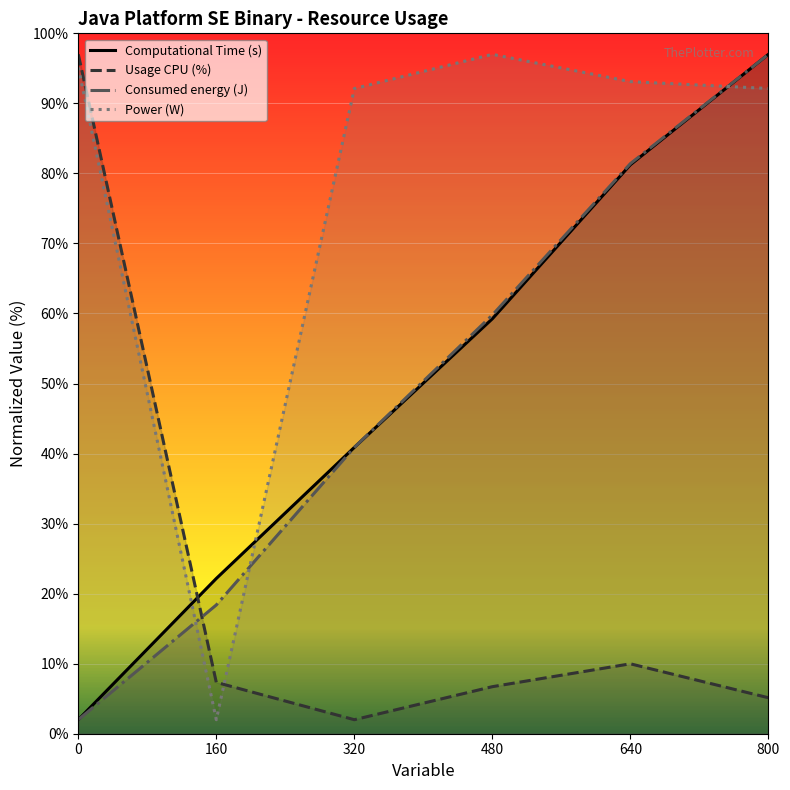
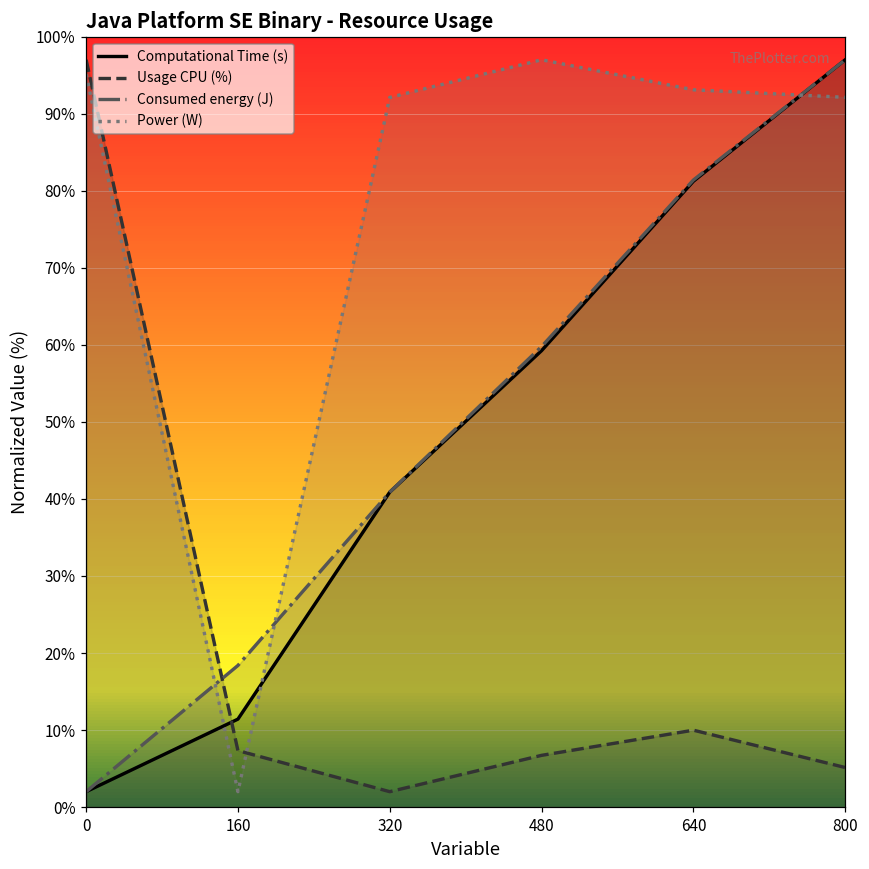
Computational Time (s), 160: 22% -> 11%
